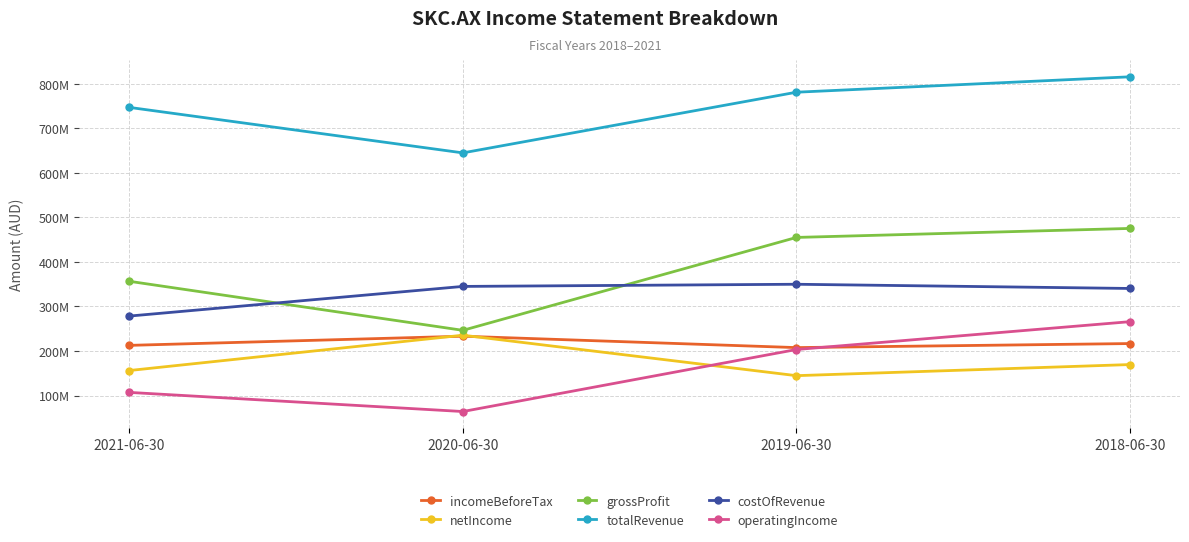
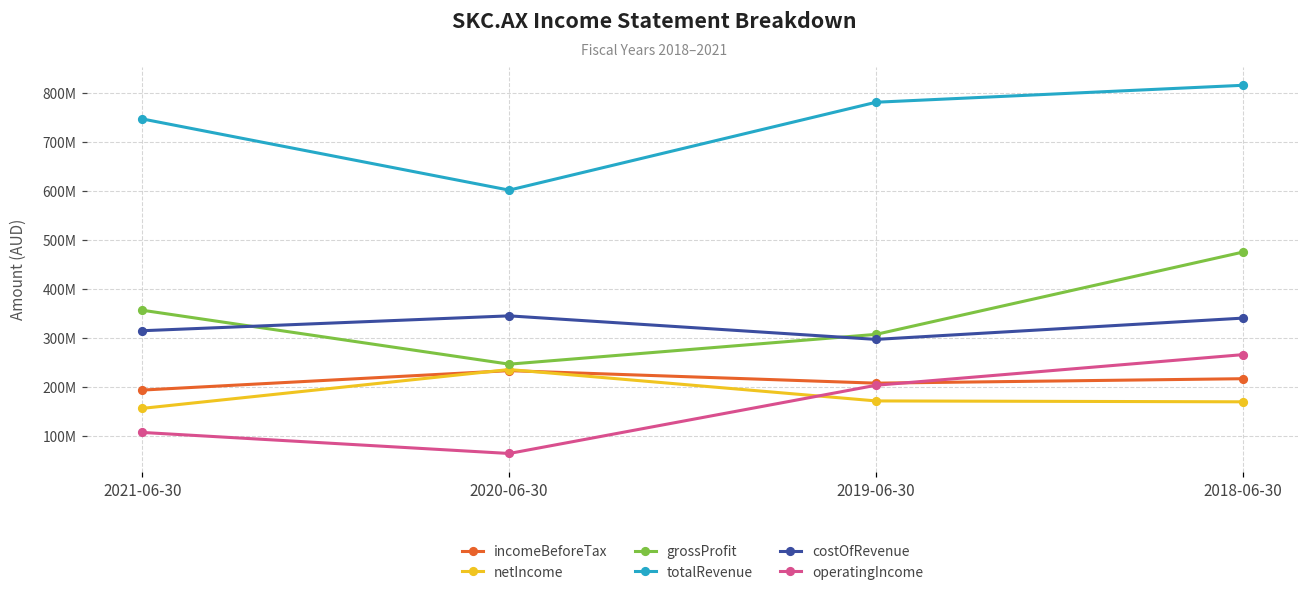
incomeBeforeTax, 2021-06-30: 210000000 -> 190000000
costOfRevenue, 2021-06-30: 280000000 -> 310000000
totalRevenue, 2020-06-30: 640000000 -> 600000000
netIncome, 2019-06-30: 140000000 -> 170000000
grossProfit, 2019-06-30: 450000000 -> 310000000
costOfRevenue, 2019-06-30: 350000000 -> 300000000
